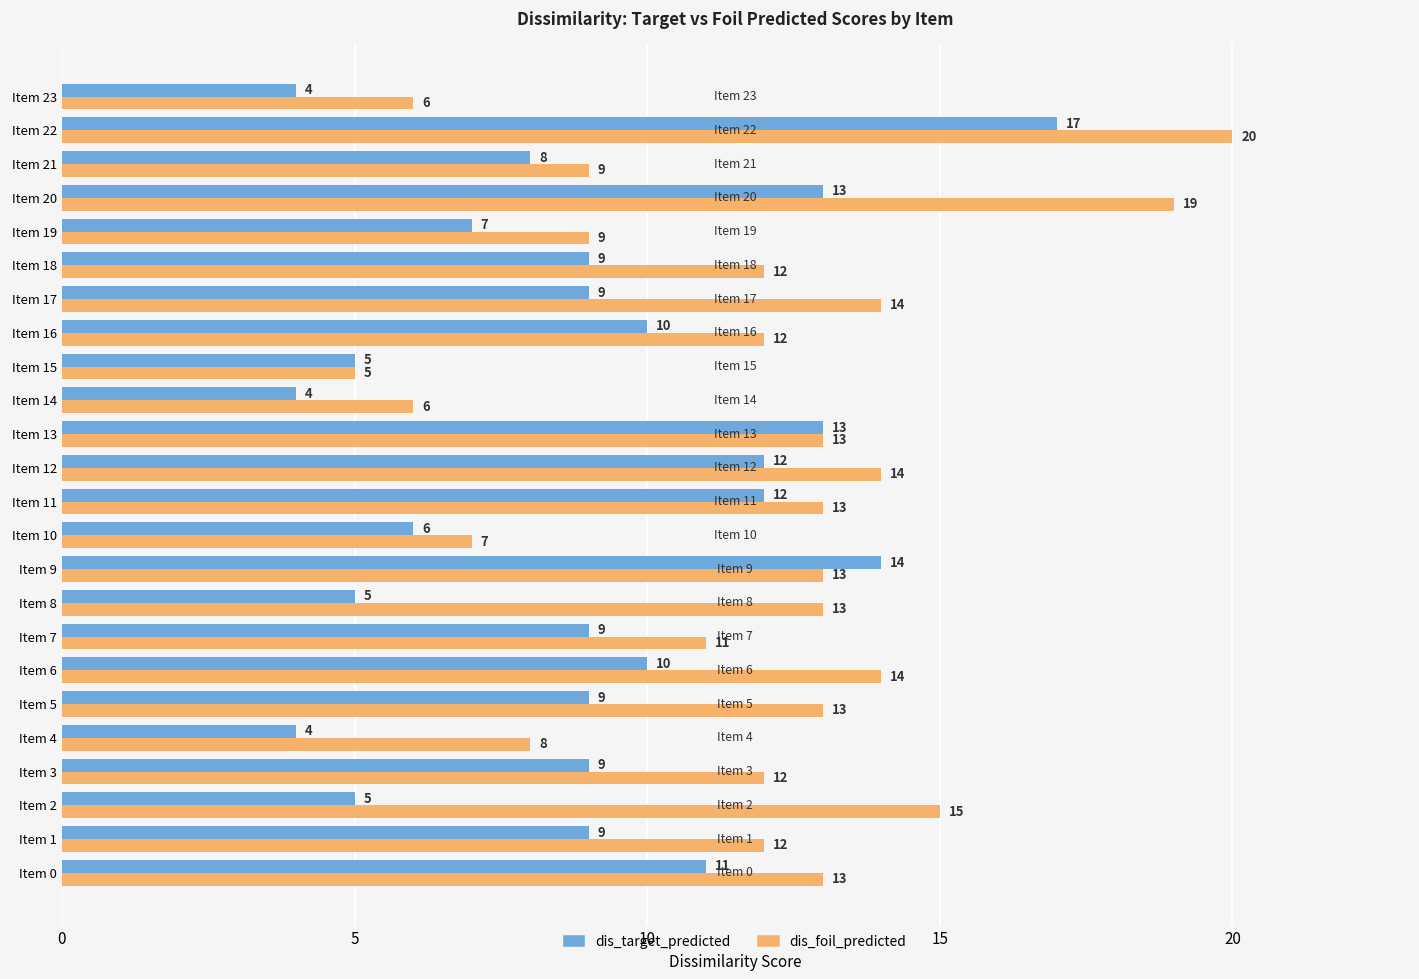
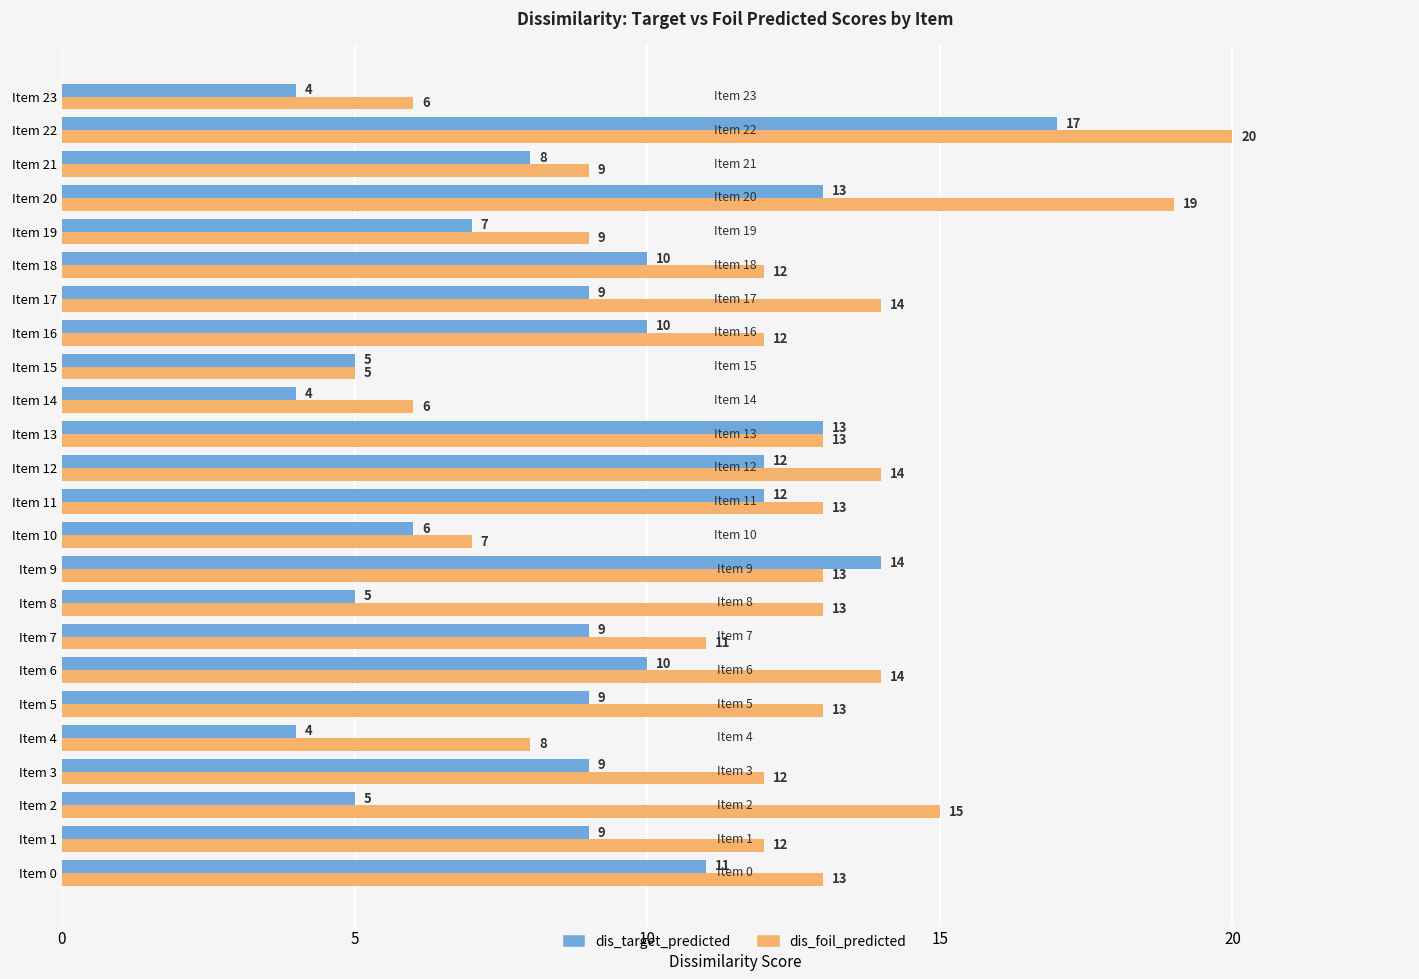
dis_target_predicted, Item 18: 9 -> 10
